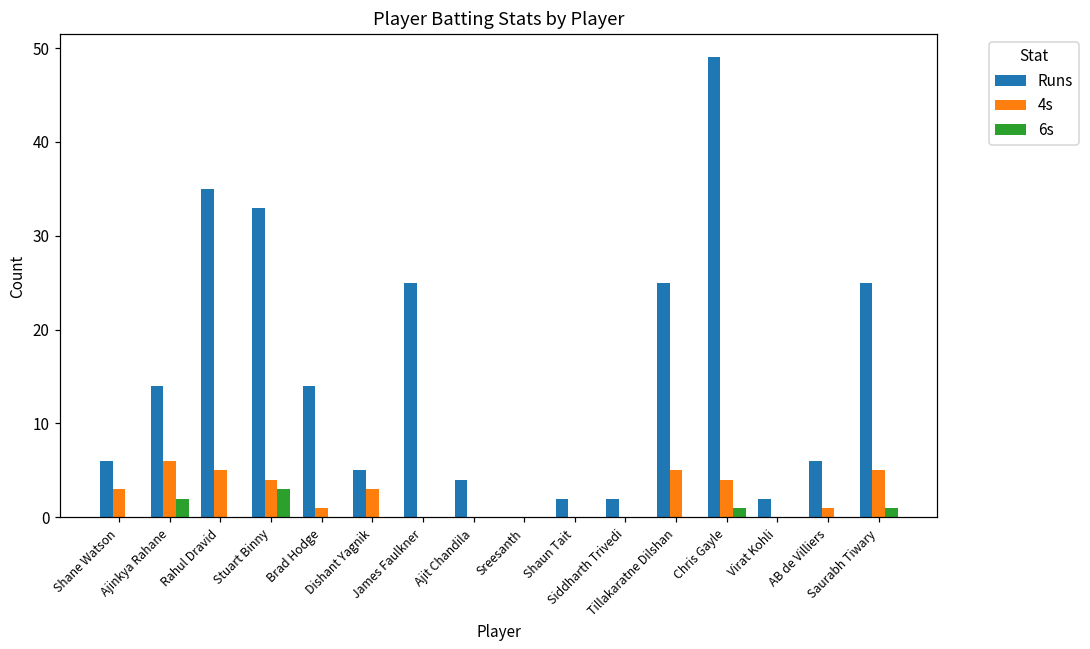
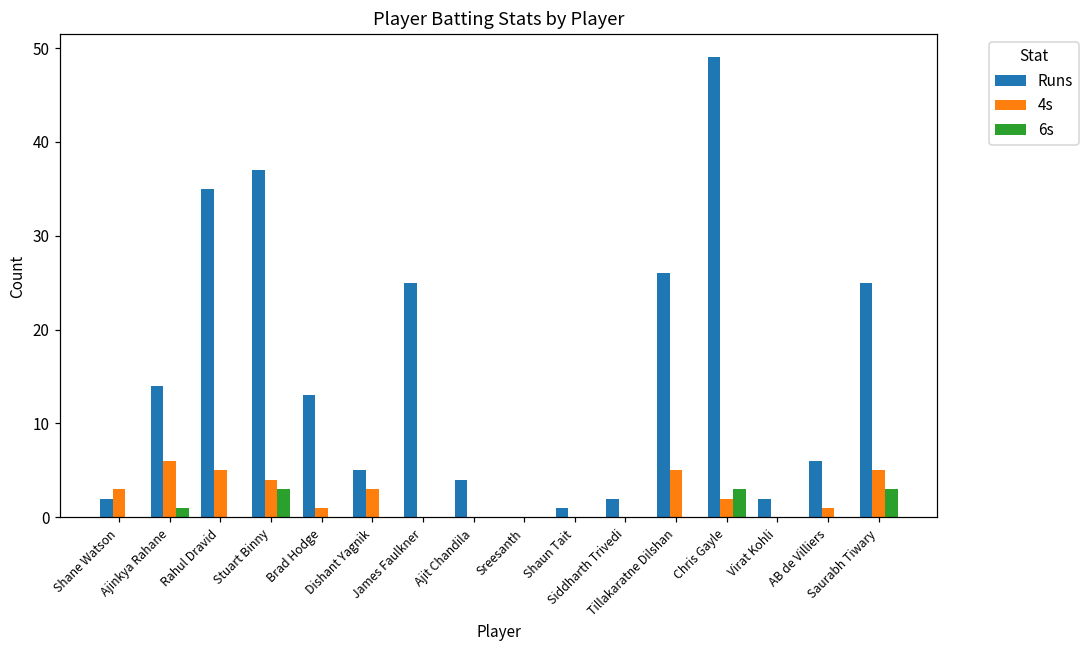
Runs, Shane Watson: 6 -> 2
6s, Ajinkya Rahane: 2 -> 1
Runs, Stuart Binny: 33 -> 37
Runs, Brad Hodge: 14 -> 13
Runs, Shaun Tait: 2 -> 1
Runs, Tillakaratne Dilshan: 25 -> 26
4s, Chris Gayle: 4 -> 2
6s, Chris Gayle: 1 -> 3
6s, Saurabh Tiwary: 1 -> 3
